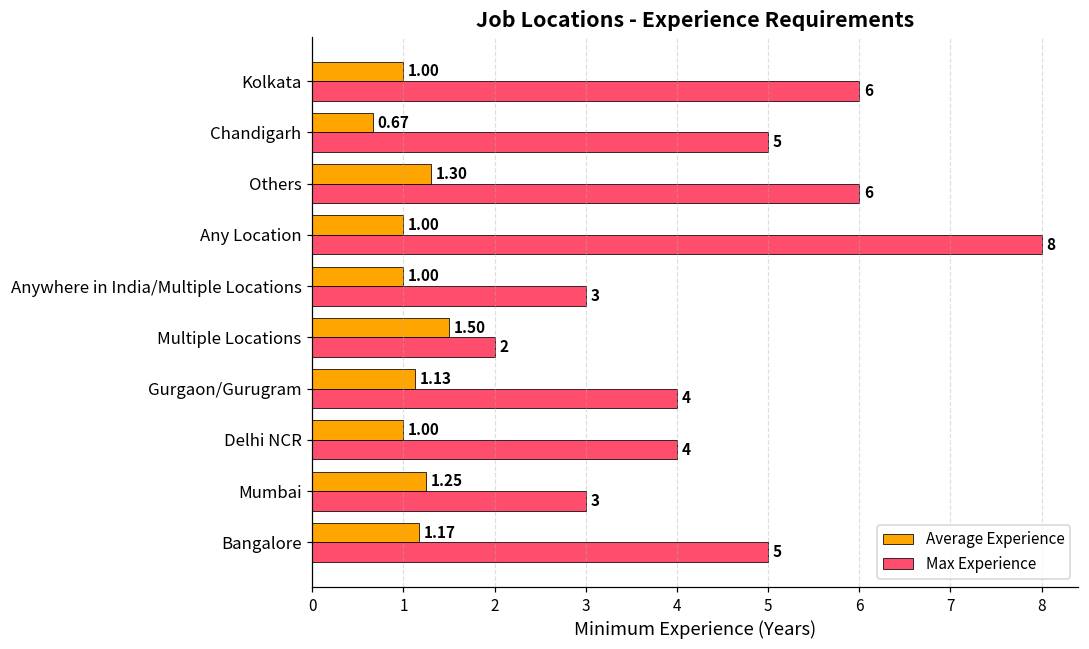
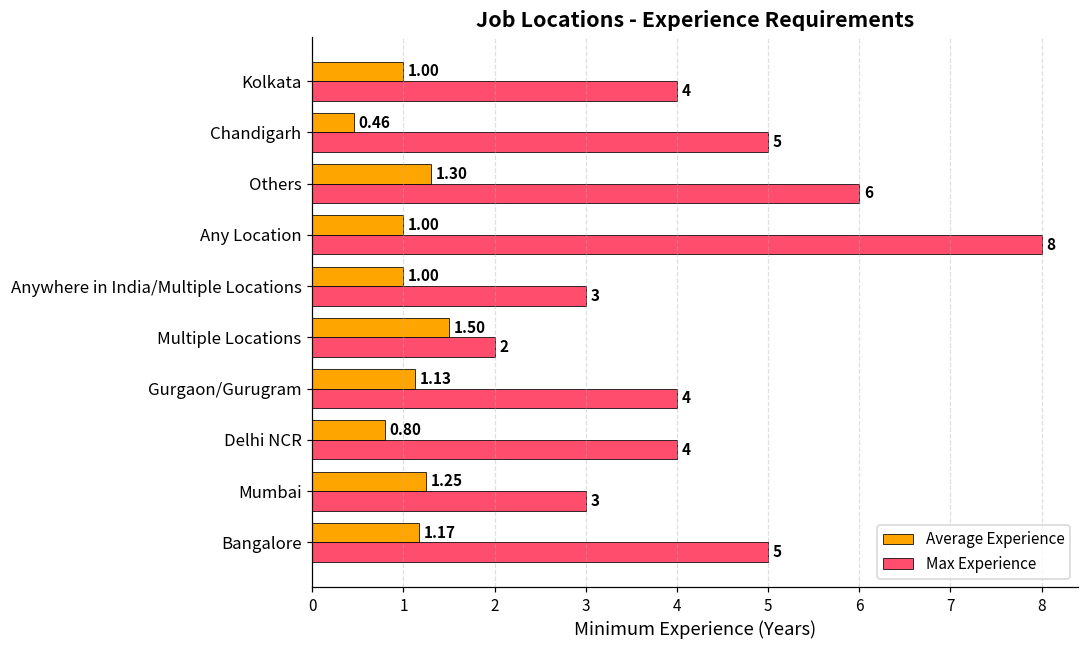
Max Experience, Kolkata: 6 -> 4
Average Experience, Chandigarh: 0.67 -> 0.46
Average Experience, Delhi NCR: 1.00 -> 0.80
